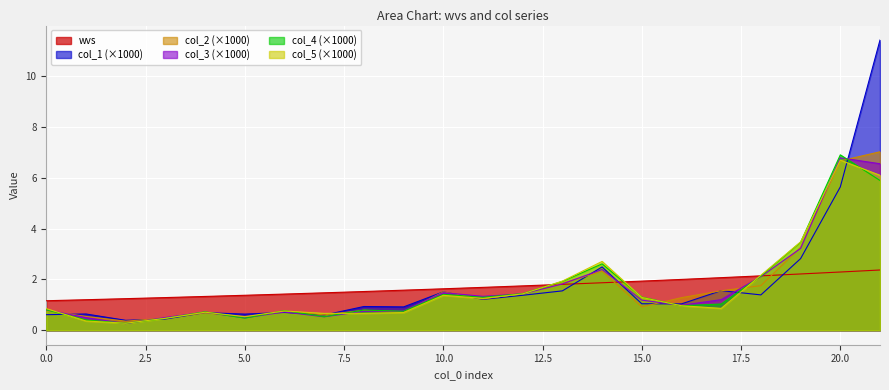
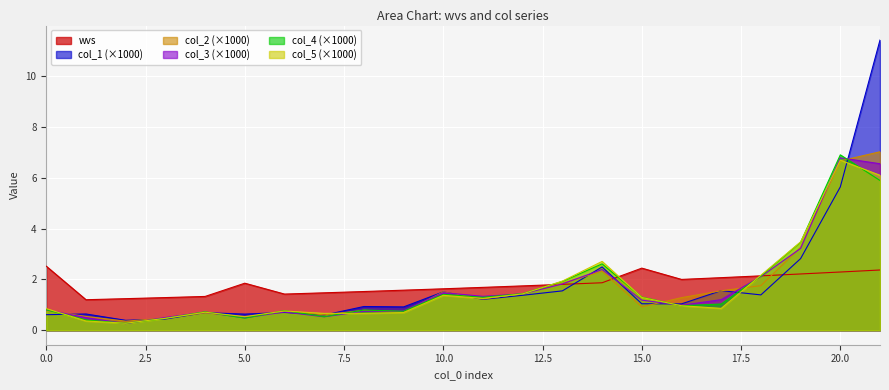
wvs, 0.0: 1.2 -> 2.5
wvs, 5.0: 1.4 -> 1.8
wvs, 15.0: 1.9 -> 2.4
